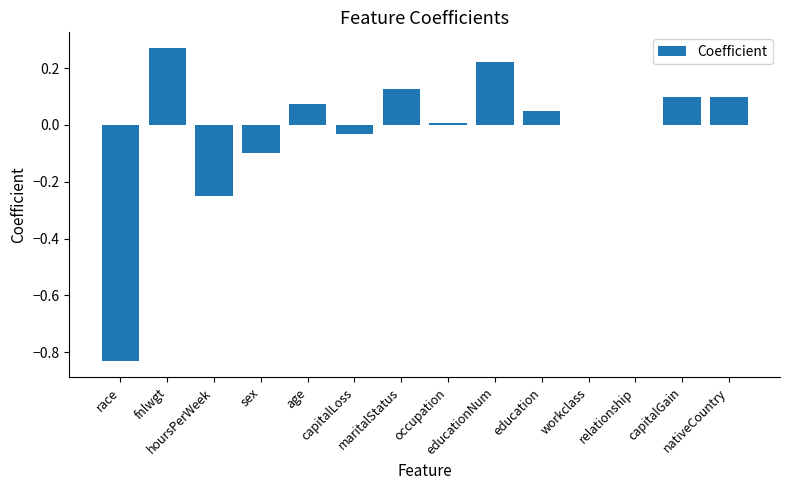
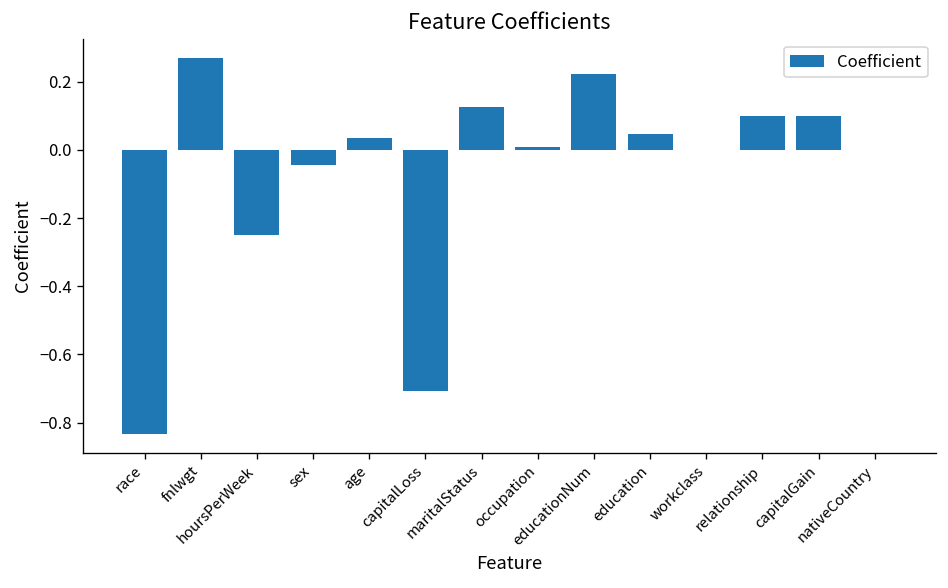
sex: -0.10 -> -0.05
age: 0.07 -> 0.04
capitalLoss: -0.03 -> -0.71
relationship: 0.0 -> 0.1
nativeCountry: 0.1 -> 0.0
